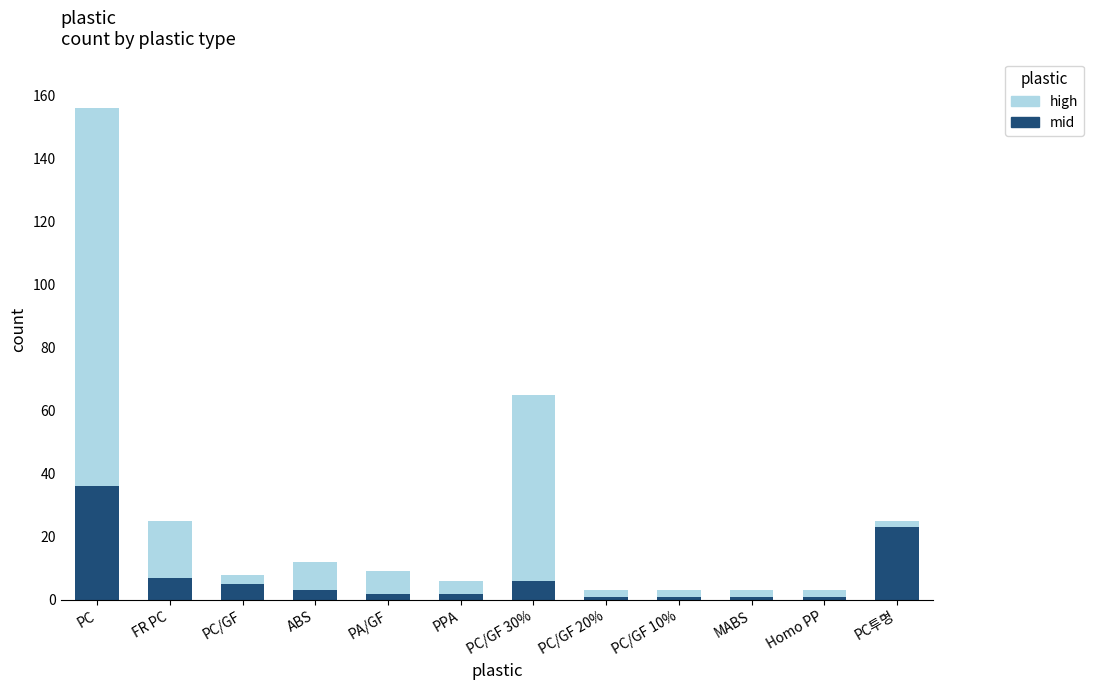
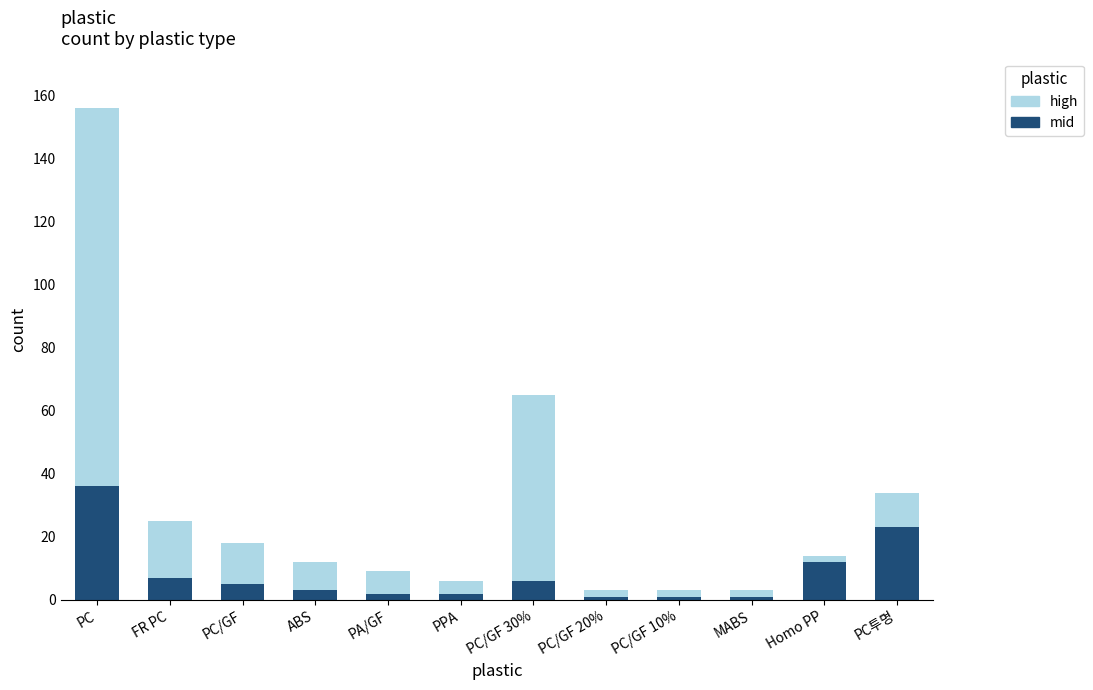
high, PC/GF: 3 -> 13
mid, Homo PP: 1 -> 12
high, PC투명: 2 -> 11
